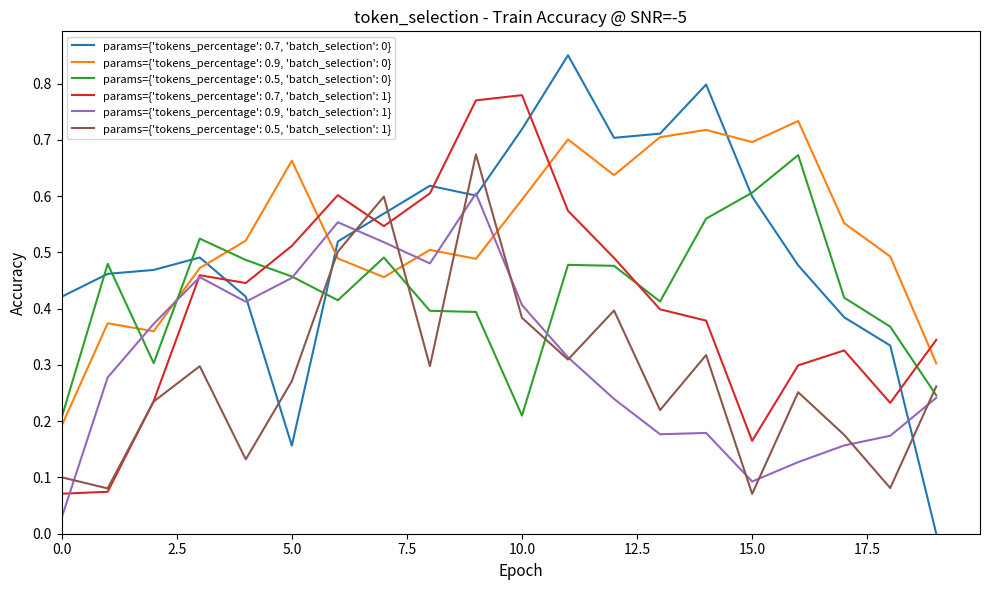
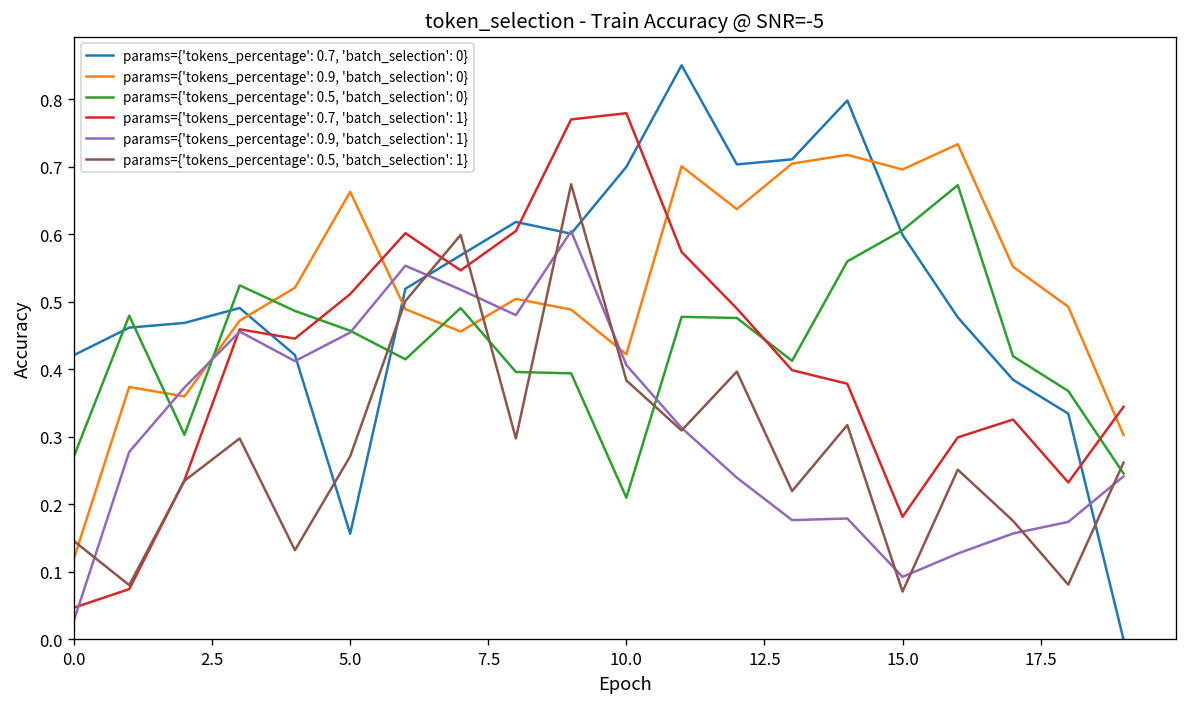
params={'tokens_percentage': 0.9, 'batch_selection': 0}, 0.0: 0.19 -> 0.12
params={'tokens_percentage': 0.5, 'batch_selection': 0}, 0.0: 0.21 -> 0.27
params={'tokens_percentage': 0.7, 'batch_selection': 1}, 0.0: 0.07 -> 0.05
params={'tokens_percentage': 0.5, 'batch_selection': 1}, 0.0: 0.10 -> 0.15
params={'tokens_percentage': 0.7, 'batch_selection': 0}, 10.0: 0.72 -> 0.70
params={'tokens_percentage': 0.9, 'batch_selection': 0}, 10.0: 0.59 -> 0.42
params={'tokens_percentage': 0.7, 'batch_selection': 1}, 15.0: 0.17 -> 0.18
